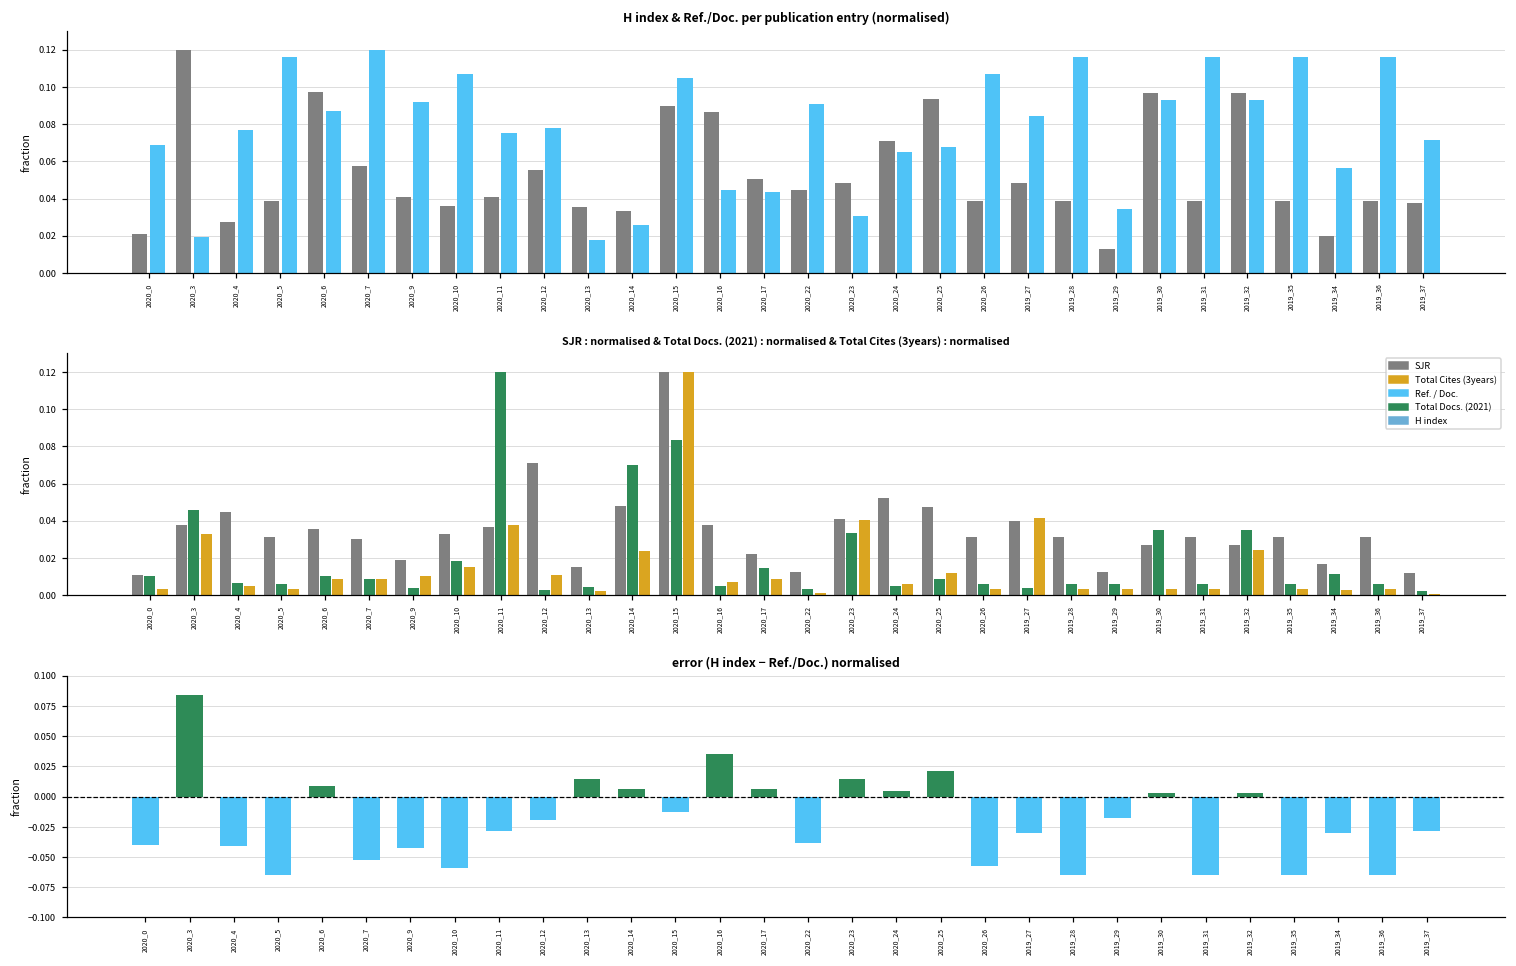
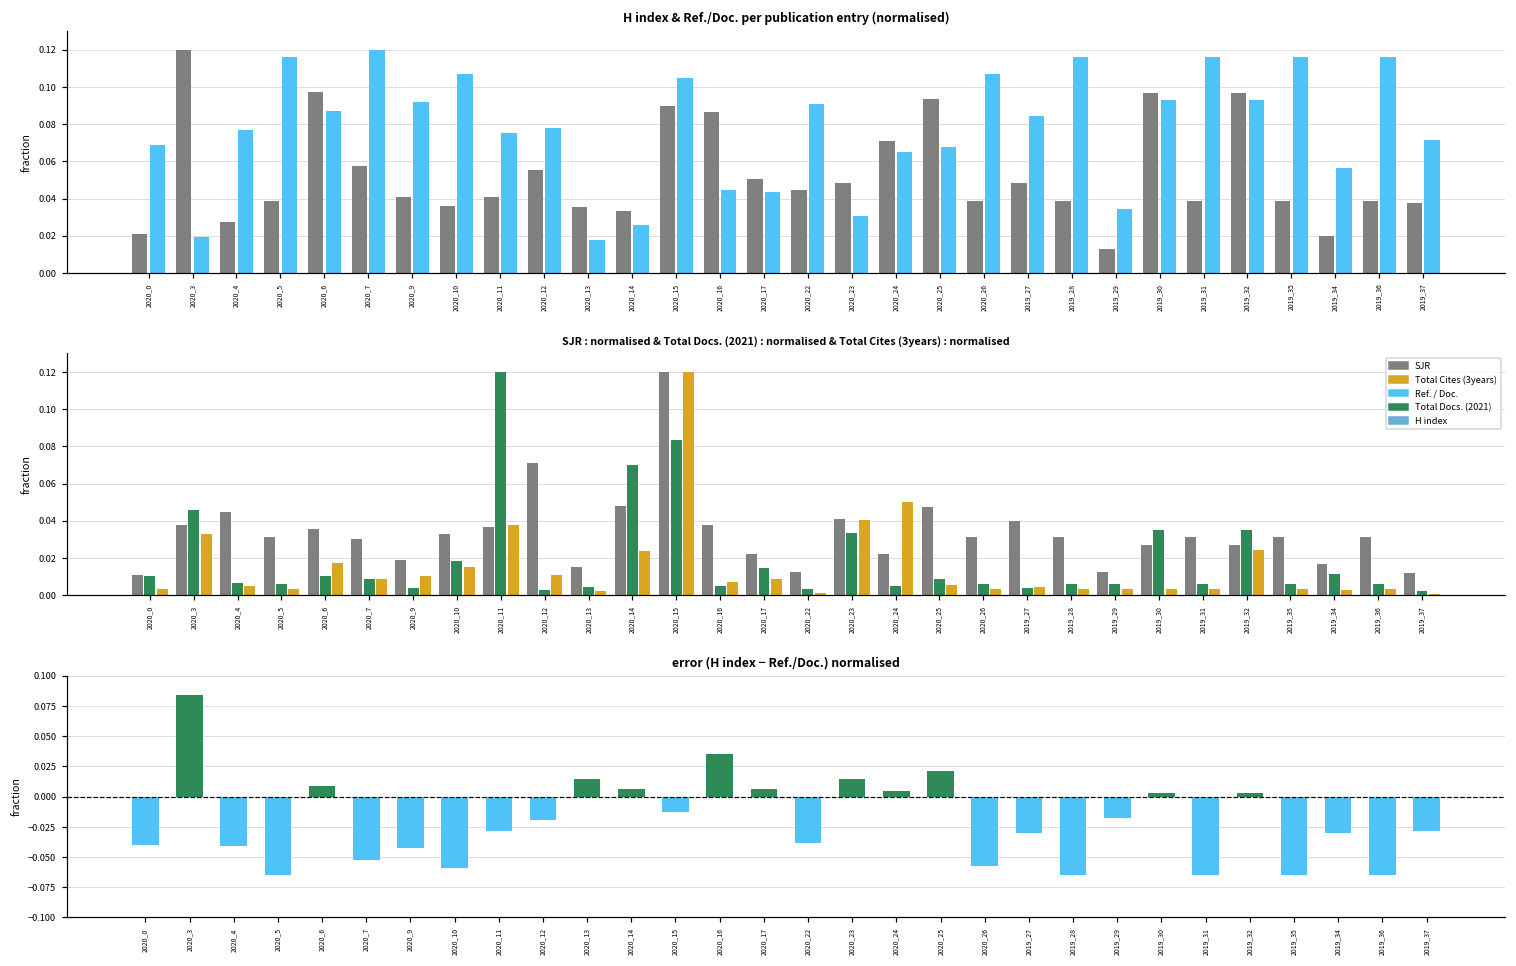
SJR : normalised & Total Docs. (2021) : normalised & Total Cites (3years) : normalised, Total Cites (3years), 2020_6: 0.009 -> 0.017
SJR : normalised & Total Docs. (2021) : normalised & Total Cites (3years) : normalised, SJR, 2020_24: 0.052 -> 0.022
SJR : normalised & Total Docs. (2021) : normalised & Total Cites (3years) : normalised, Total Cites (3years), 2020_24: 0.006 -> 0.050
SJR : normalised & Total Docs. (2021) : normalised & Total Cites (3years) : normalised, Total Cites (3years), 2020_25: 0.012 -> 0.006
SJR : normalised & Total Docs. (2021) : normalised & Total Cites (3years) : normalised, Total Cites (3years), 2019_27: 0.042 -> 0.004
